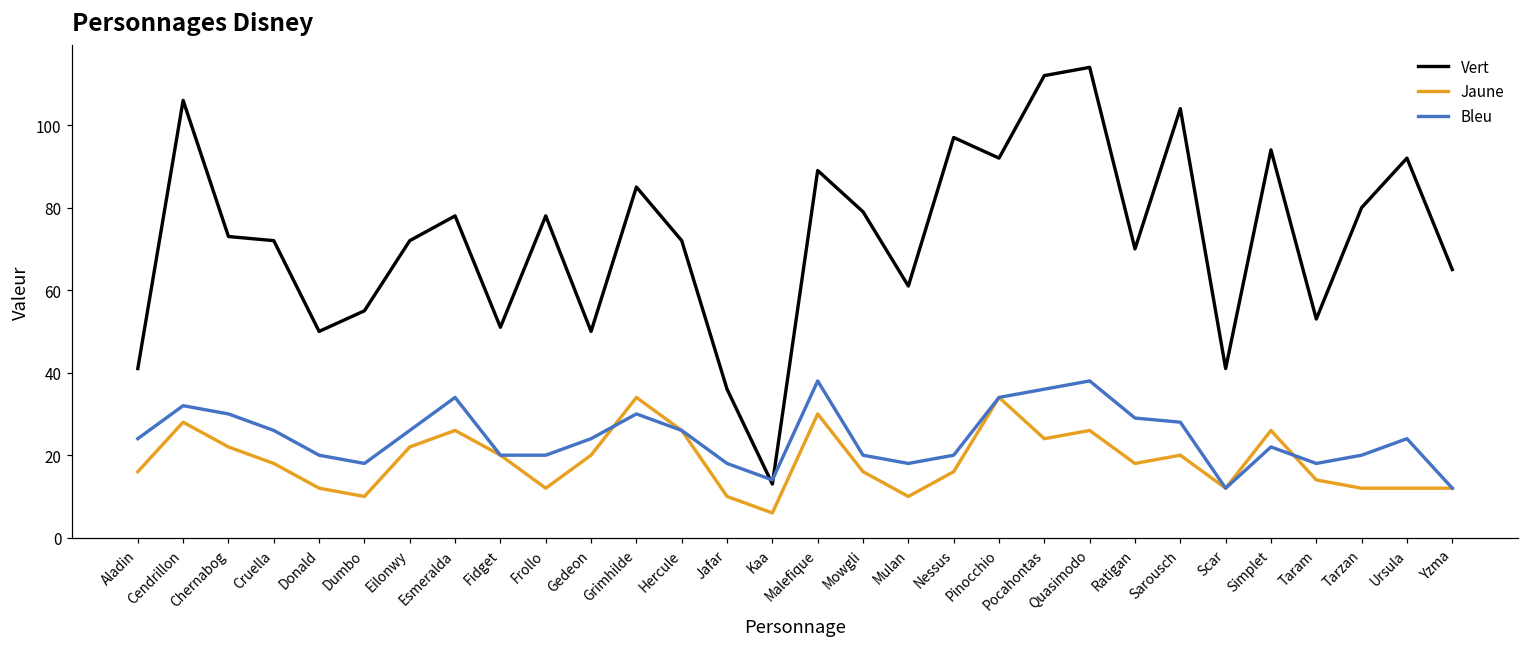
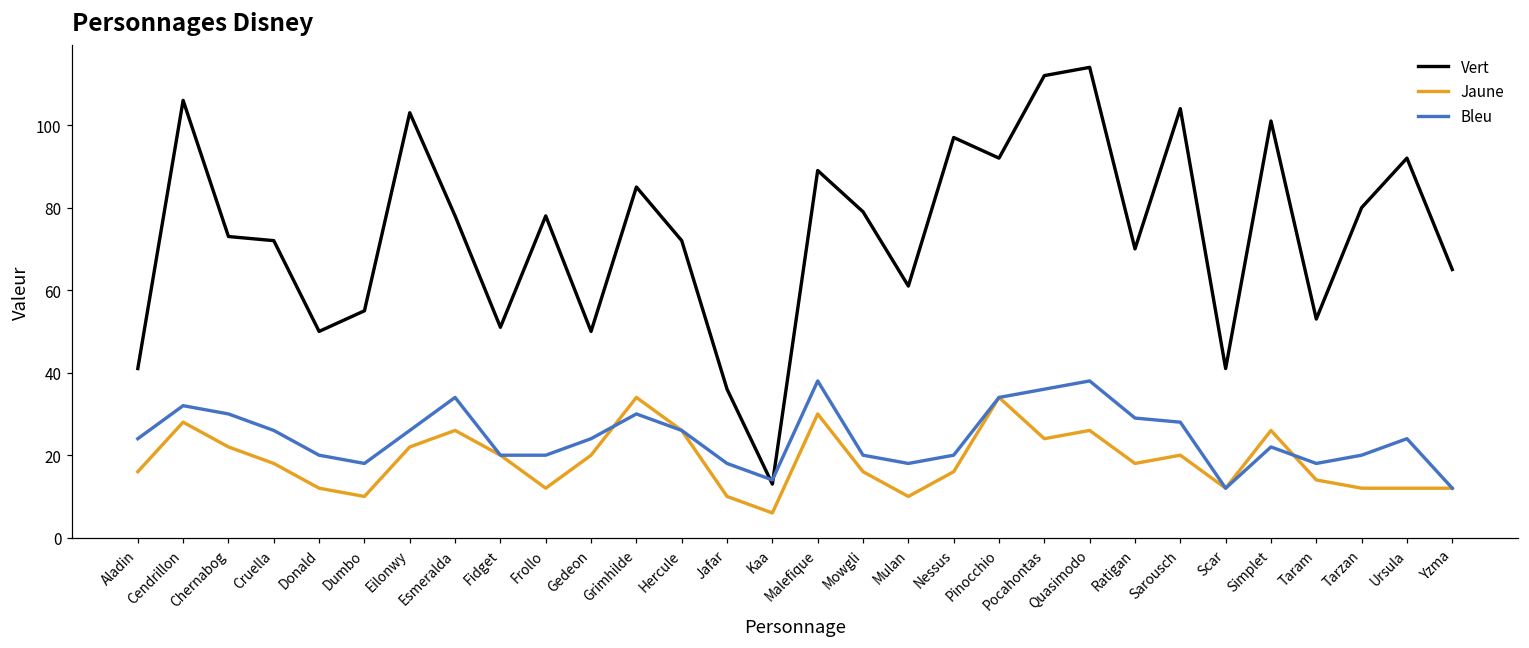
Vert, Eilonwy: 72 -> 103
Vert, Simplet: 94 -> 101
